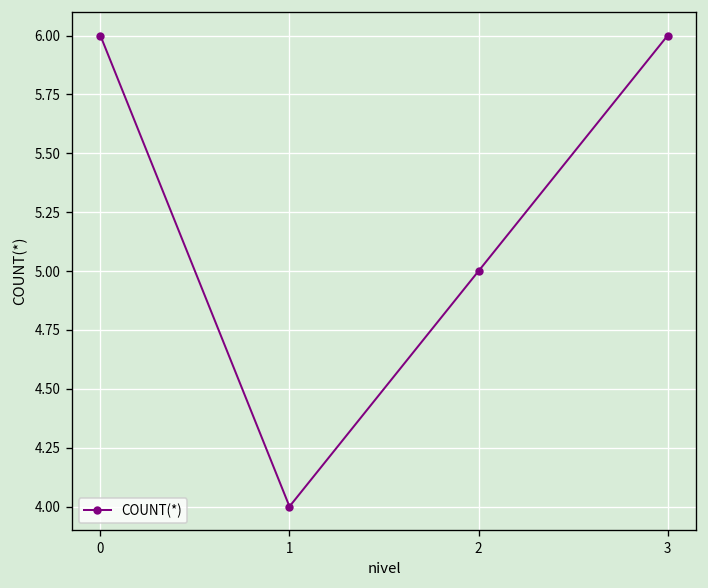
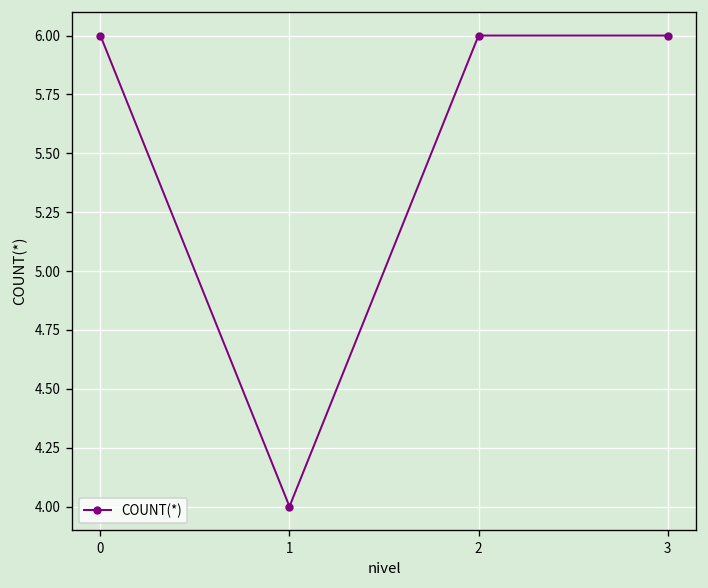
2: 5 -> 6
